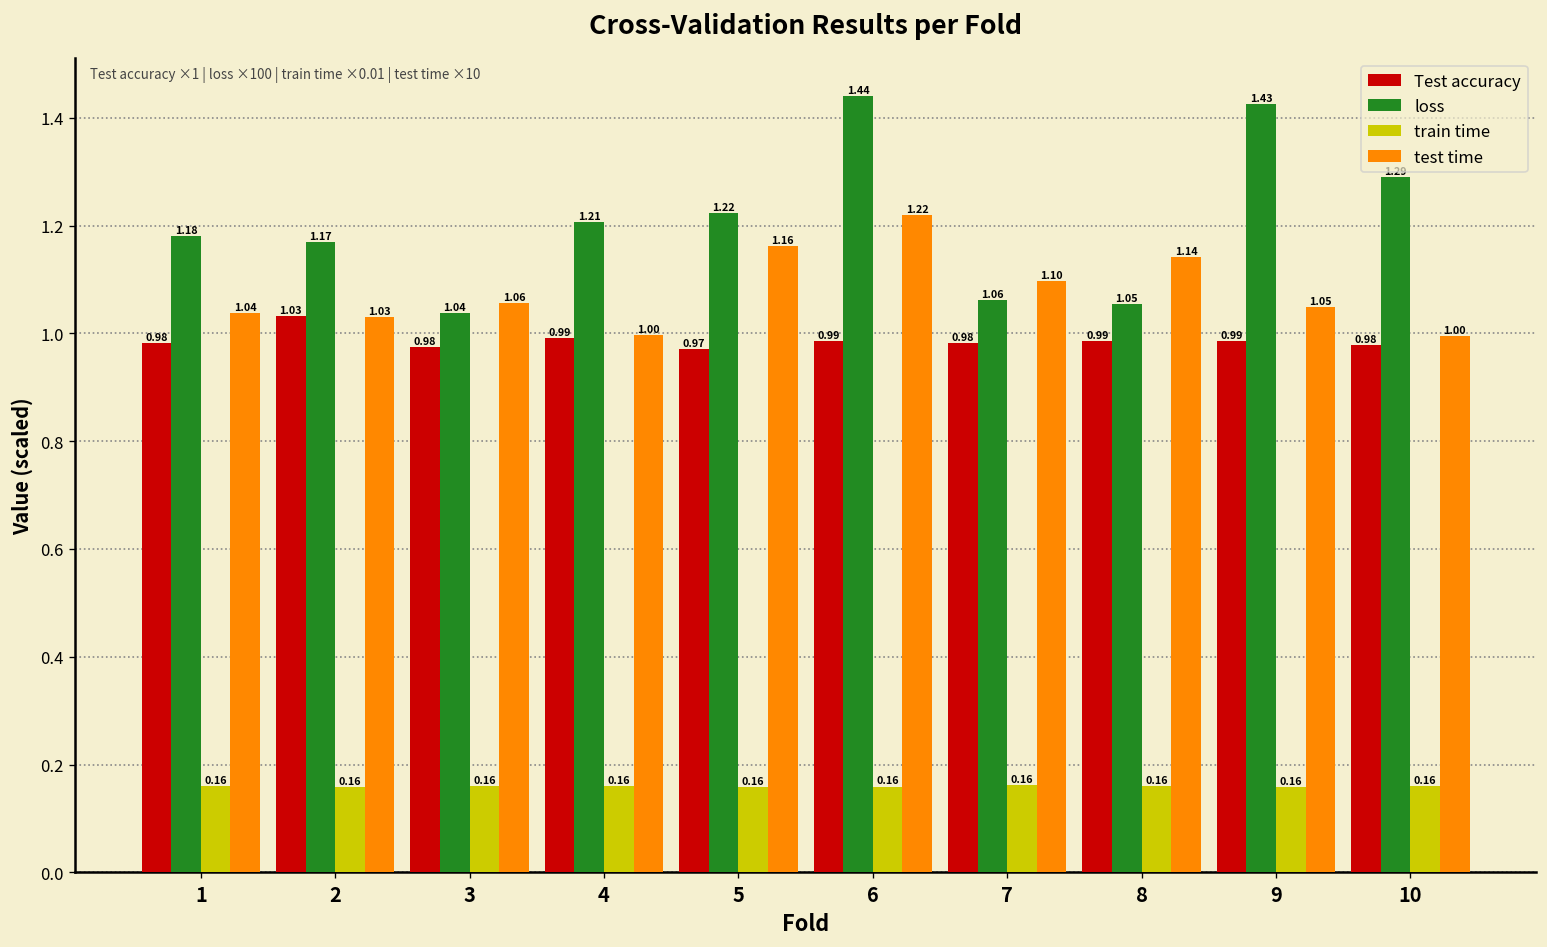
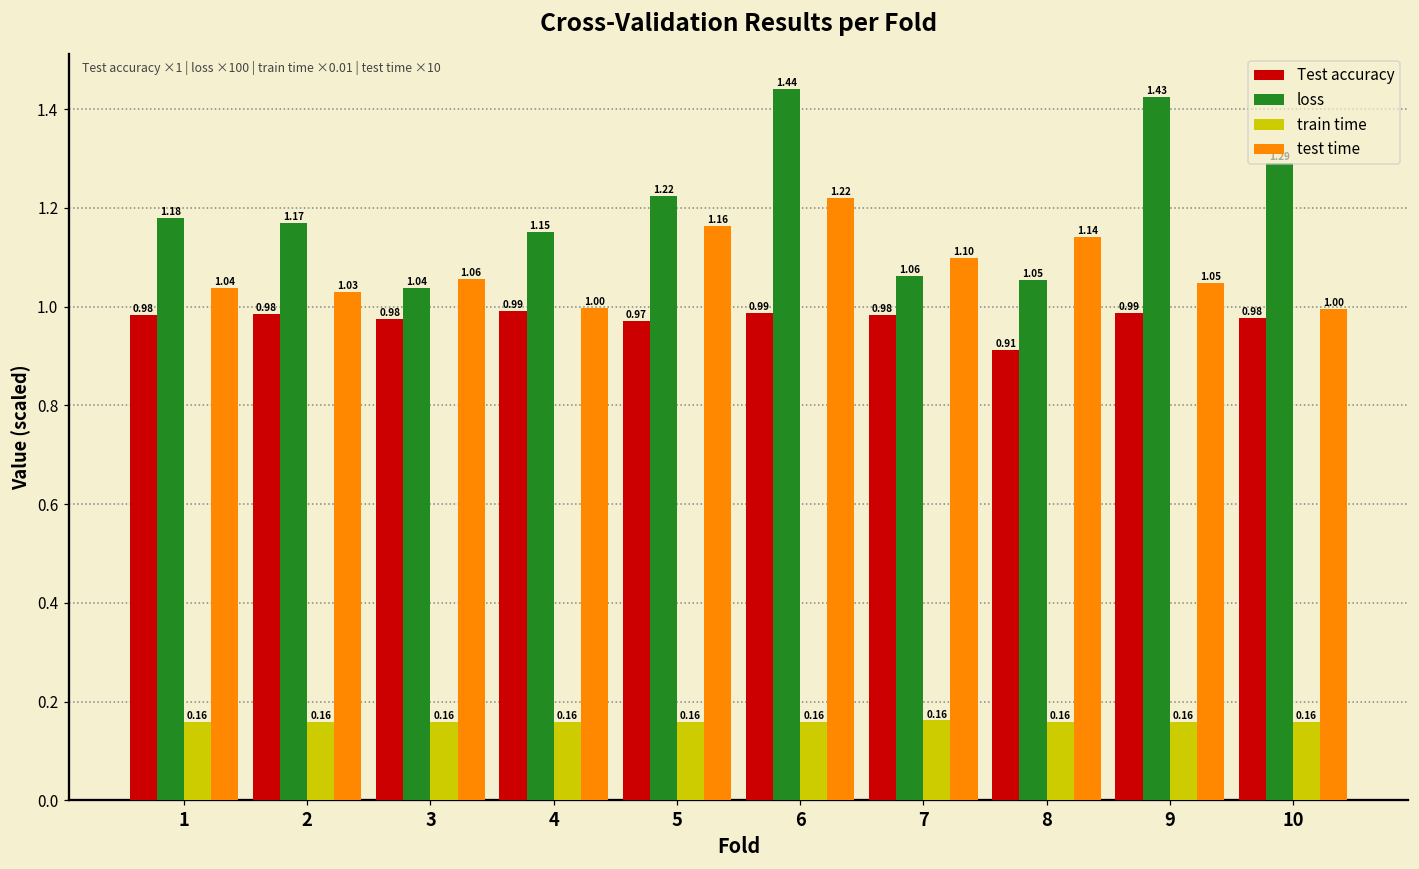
Test accuracy, 2: 1.03 -> 0.98
loss, 4: 1.21 -> 1.15
Test accuracy, 8: 0.99 -> 0.91
